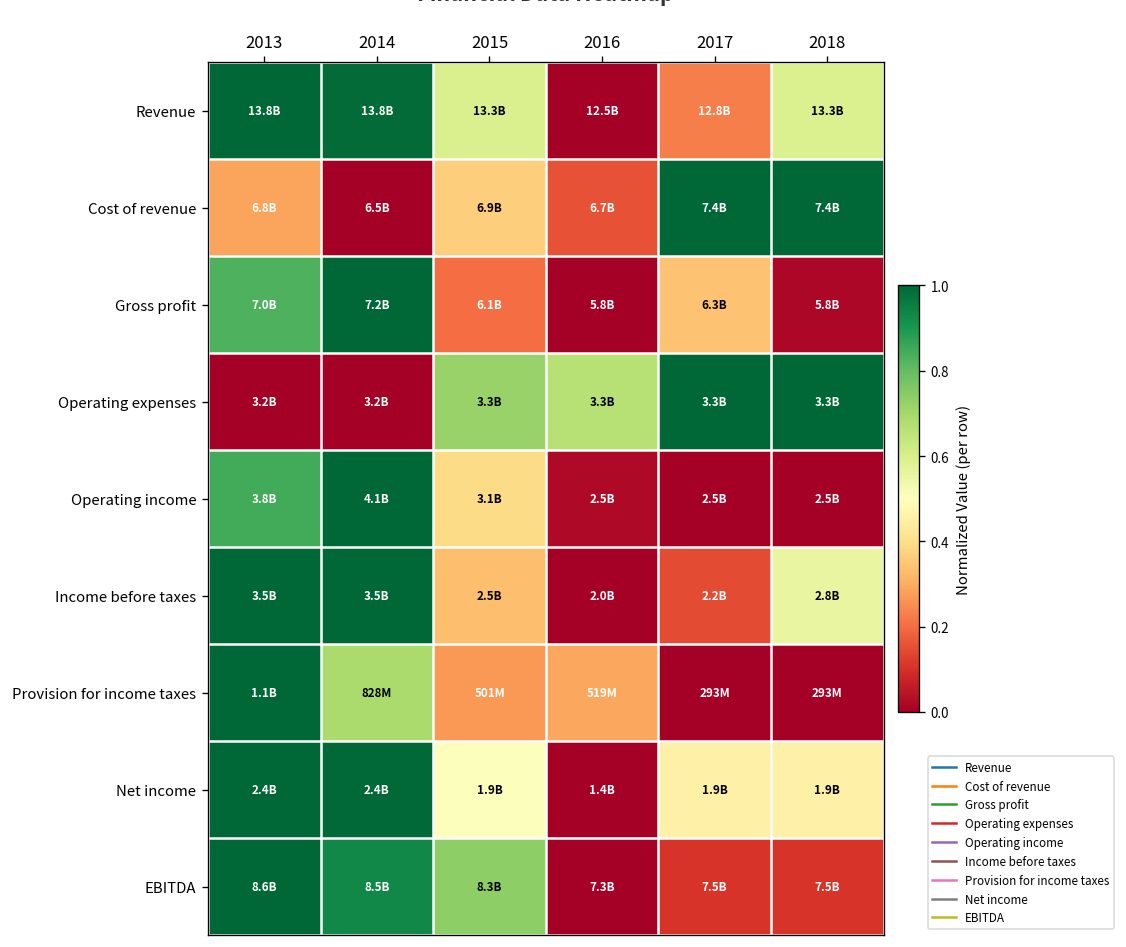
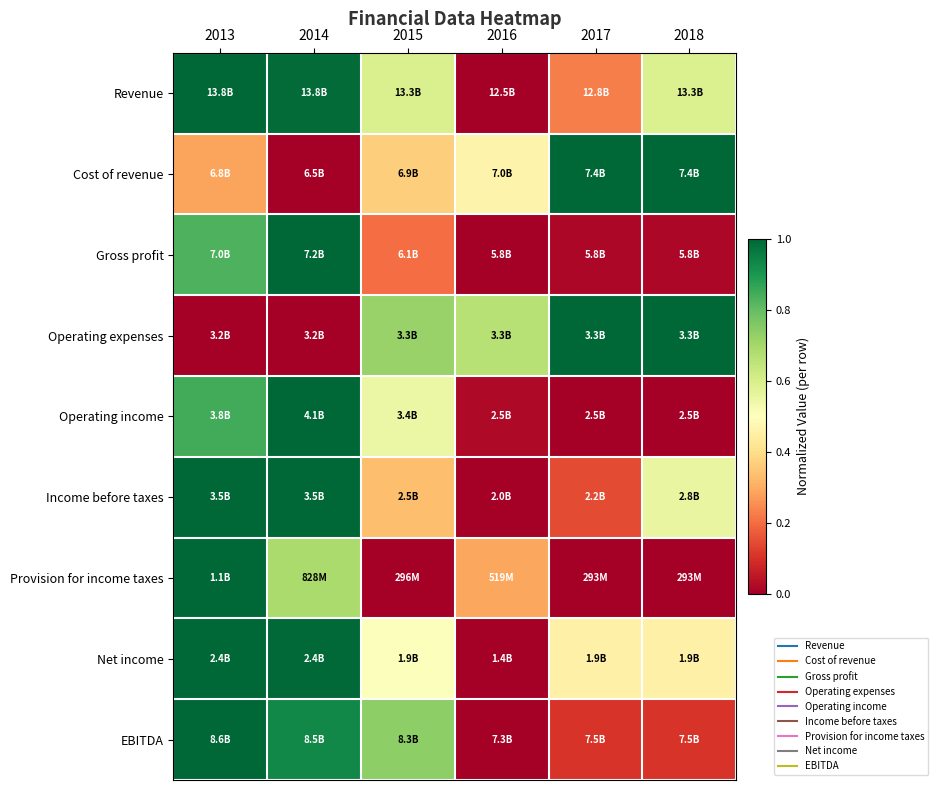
Cost of revenue, 2016: 6.7B -> 7.0B
Gross profit, 2017: 6.3B -> 5.8B
Operating income, 2015: 3.1B -> 3.4B
Provision for income taxes, 2015: 501M -> 296M
